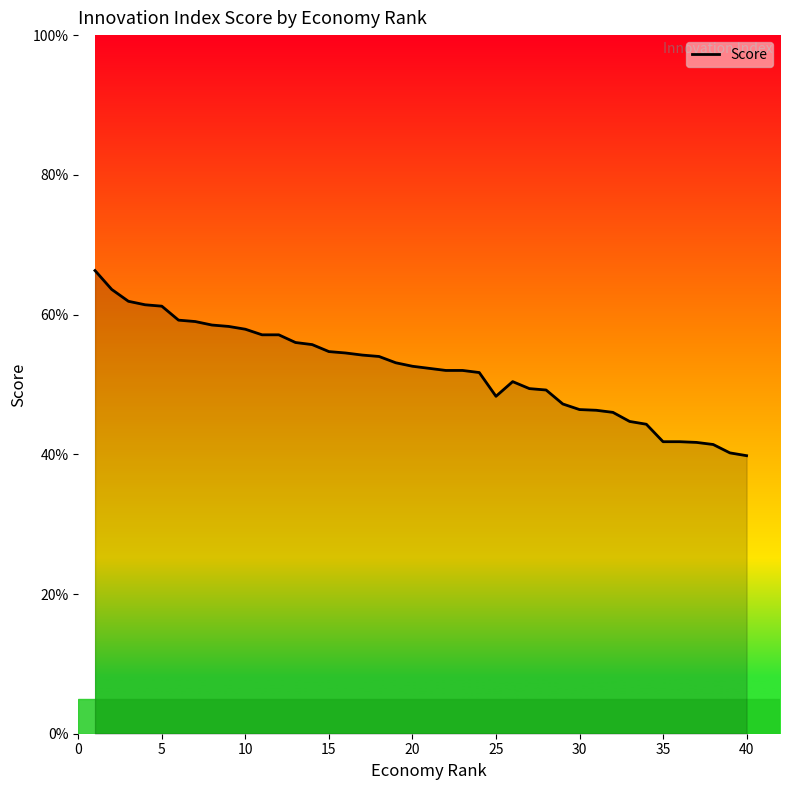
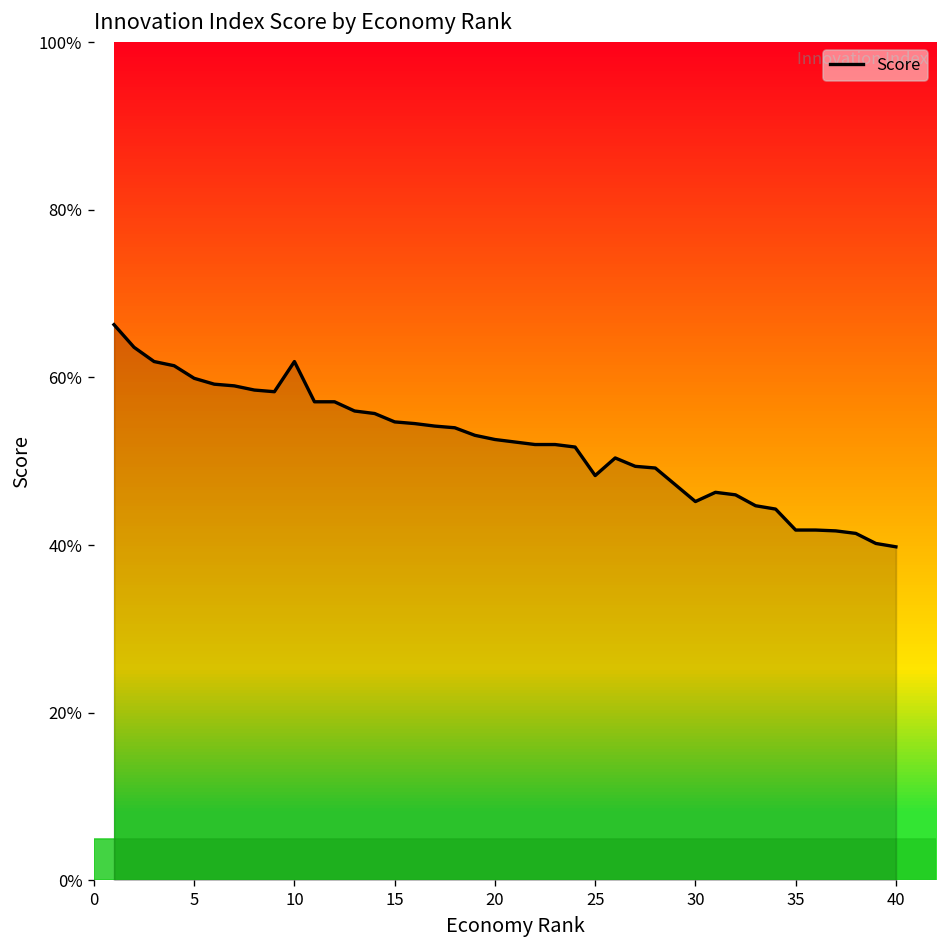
5: 61% -> 60%
10: 58% -> 62%
30: 46% -> 45%
